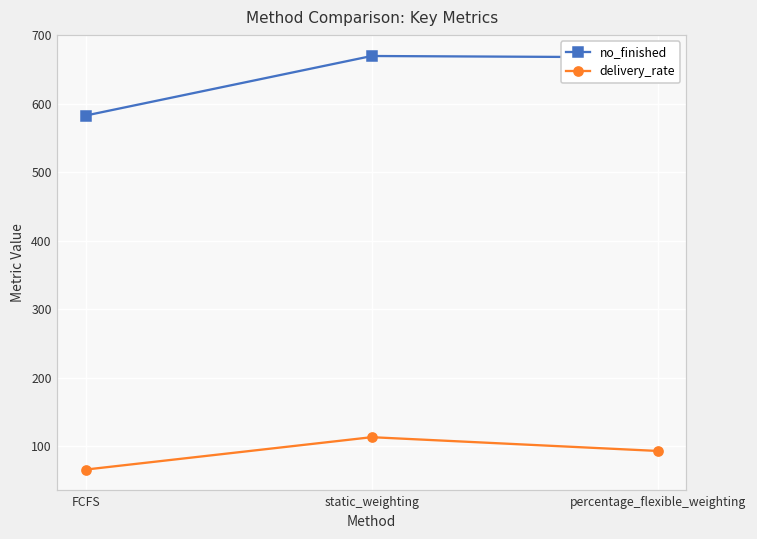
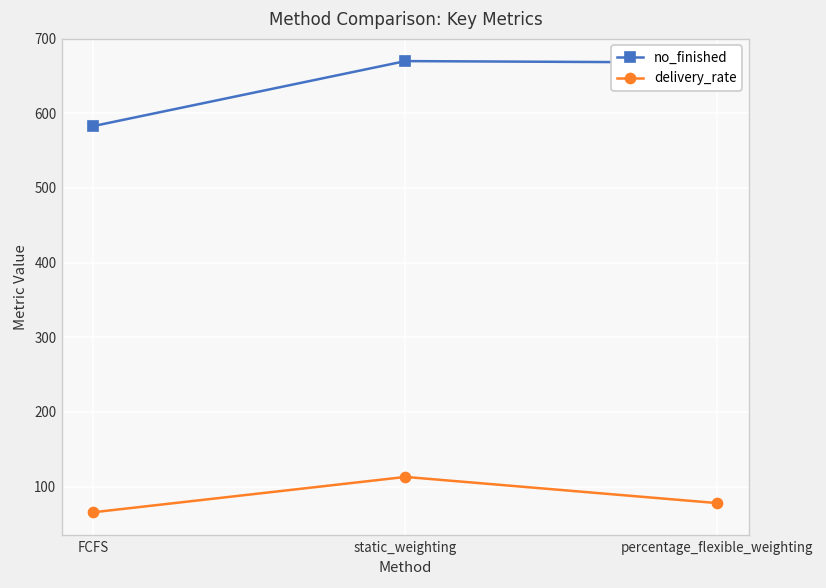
delivery_rate, percentage_flexible_weighting: 90 -> 80
